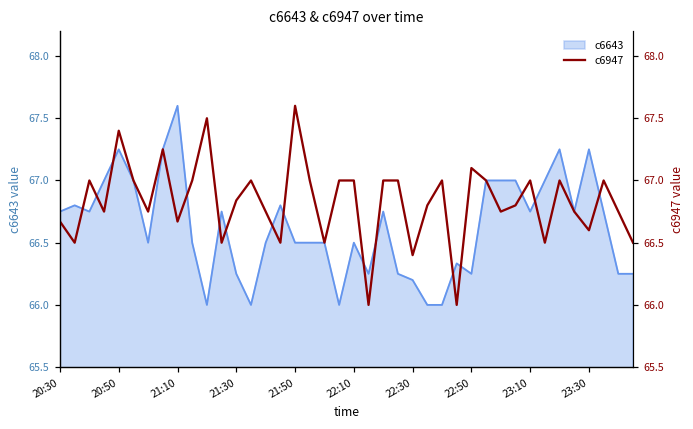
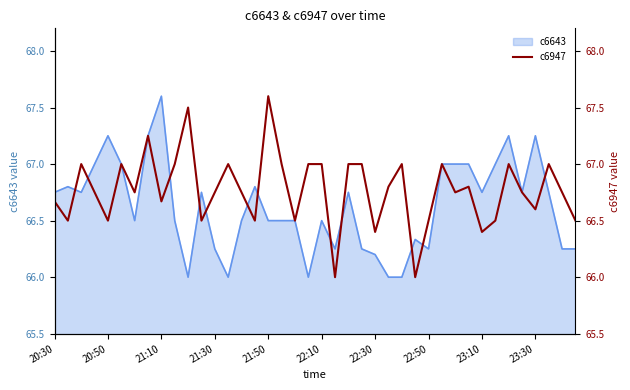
c6947, 20:50: 67.4 -> 66.5
c6947, 21:30: 66.84 -> 66.75
c6947, 22:50: 67.1 -> 66.5
c6947, 23:10: 67.0 -> 66.4
